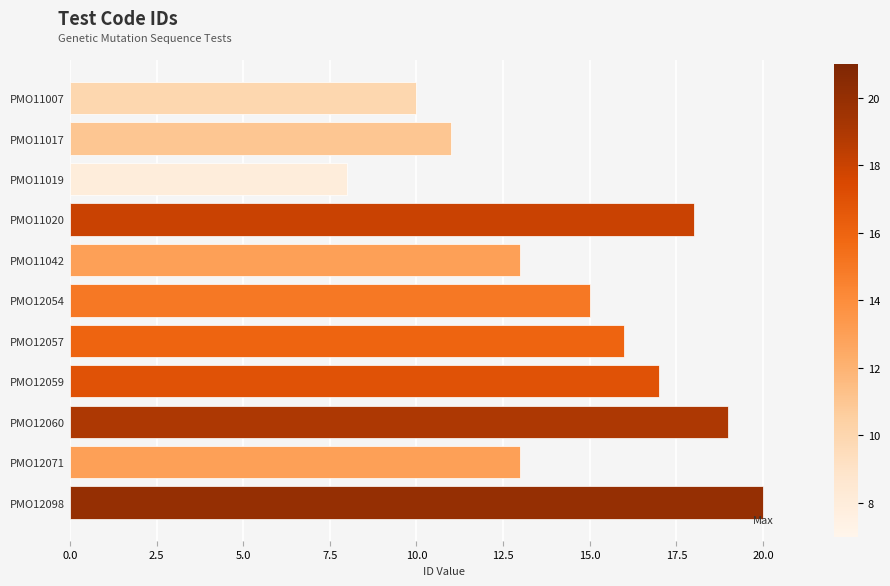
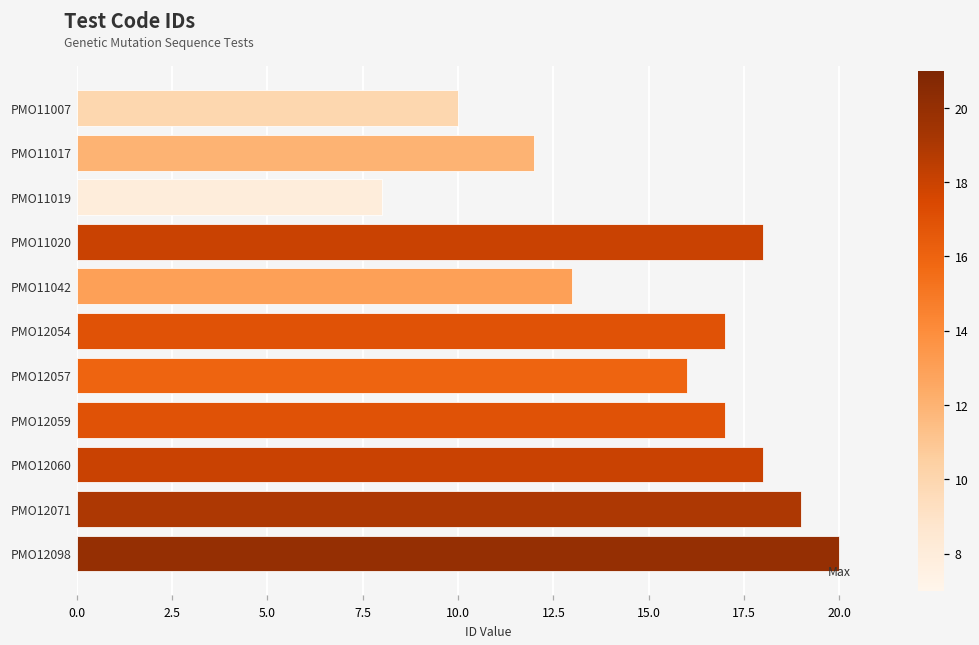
PMO11017: 11 -> 12
PMO12054: 15 -> 17
PMO12060: 19 -> 18
PMO12071: 13 -> 19
